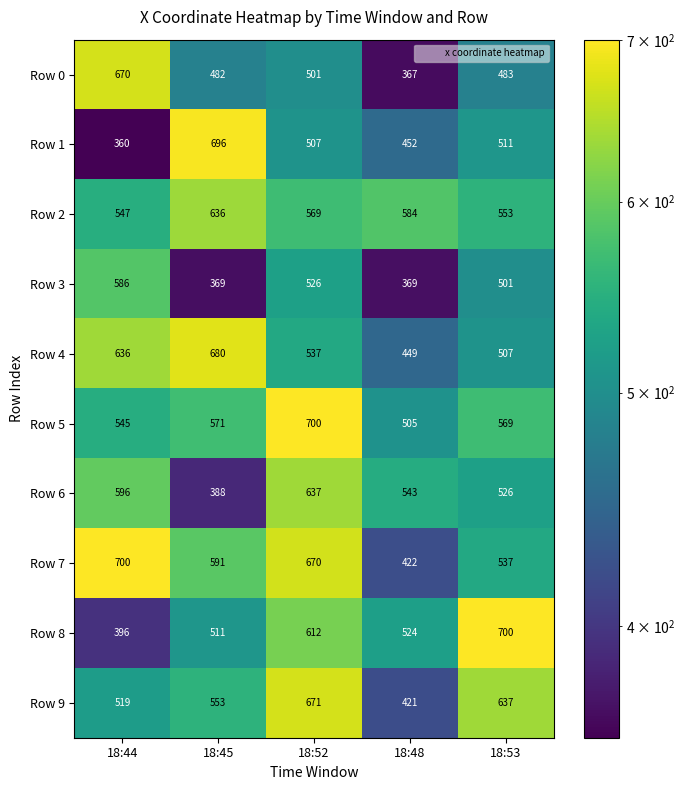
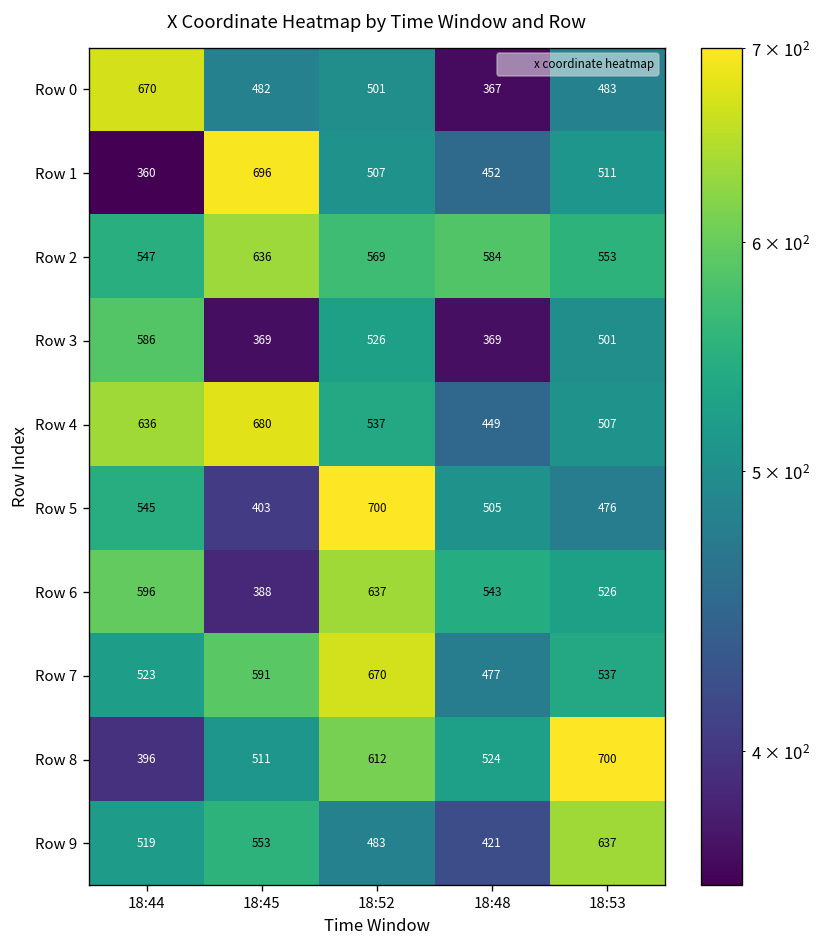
Row 5, 18:45: 571 -> 403
Row 5, 18:53: 569 -> 476
Row 7, 18:44: 700 -> 523
Row 7, 18:48: 422 -> 477
Row 9, 18:52: 671 -> 483
